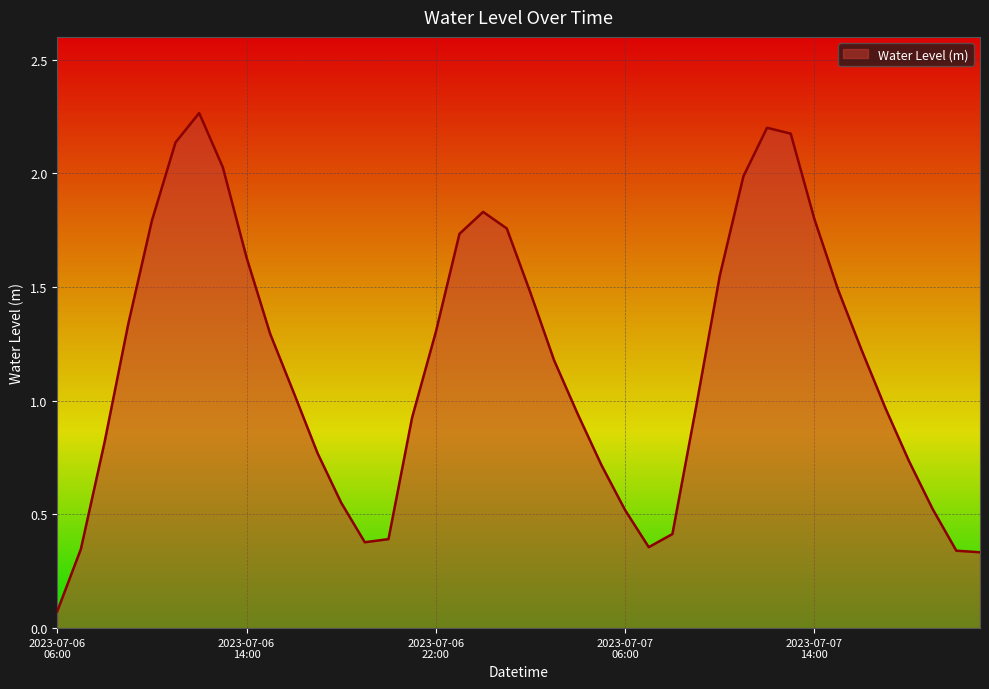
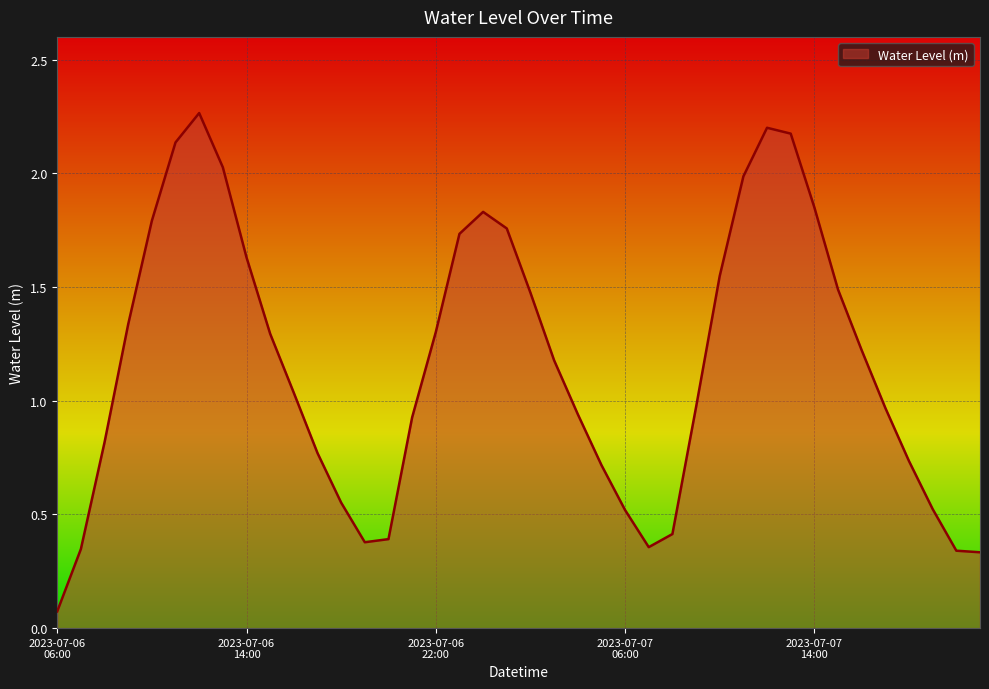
2023-07-07 14:00: 1.80 -> 1.85
